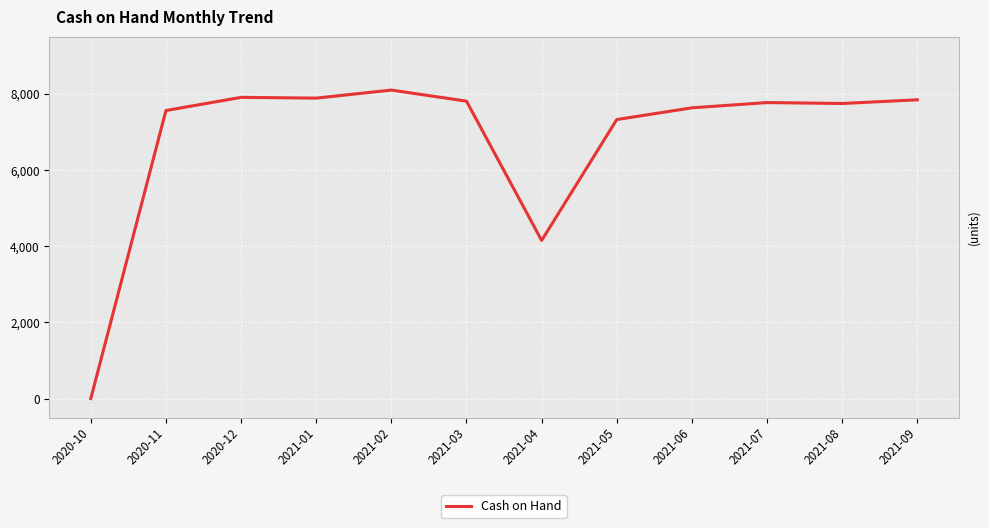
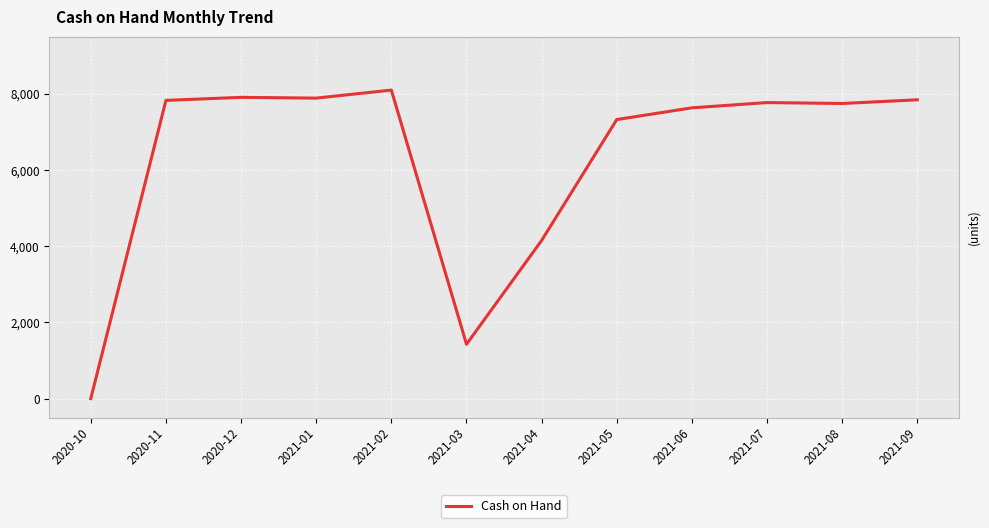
2020-11: 7,600 -> 7,800
2021-03: 7,800 -> 1,400
